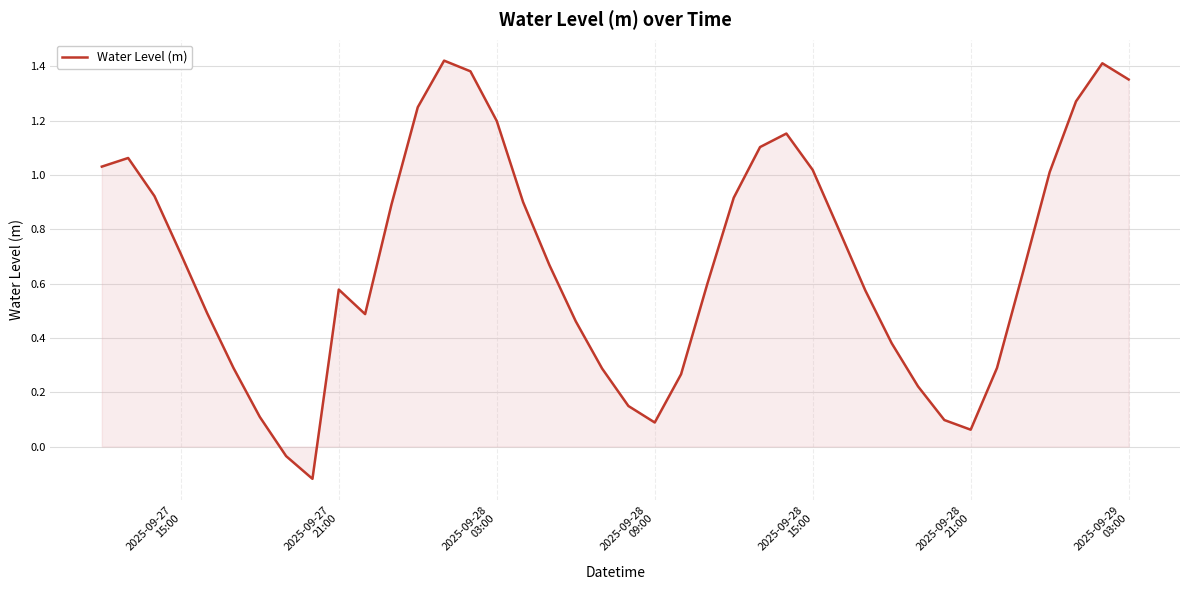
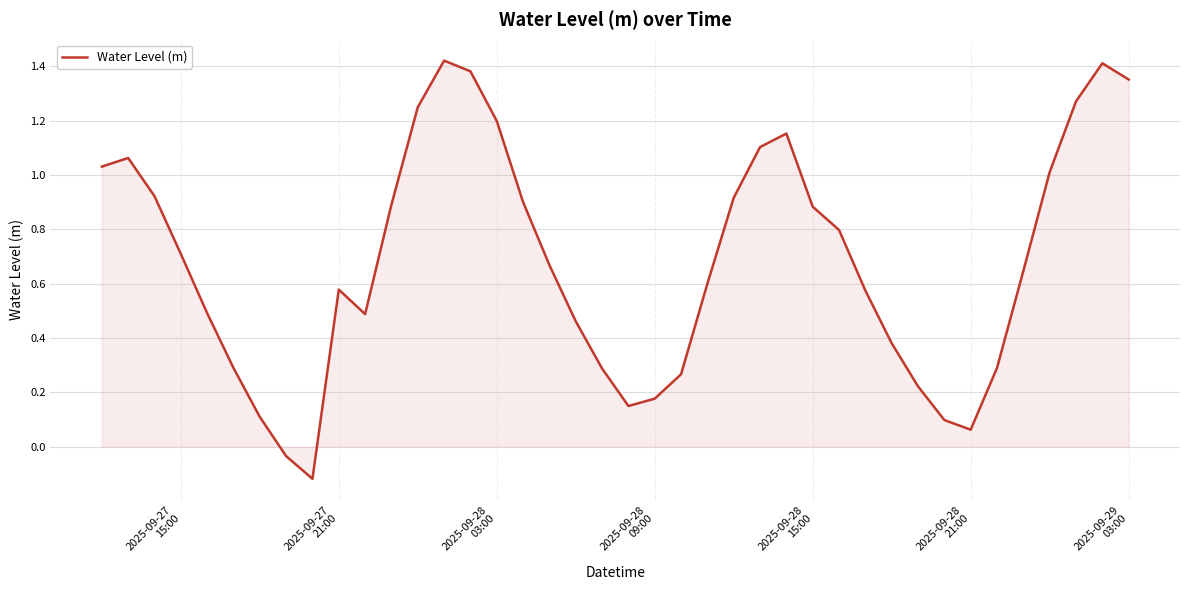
Water Level (m), 2025-09-28 09:00: 0.09 -> 0.18
Water Level (m), 2025-09-28 15:00: 1.02 -> 0.88
